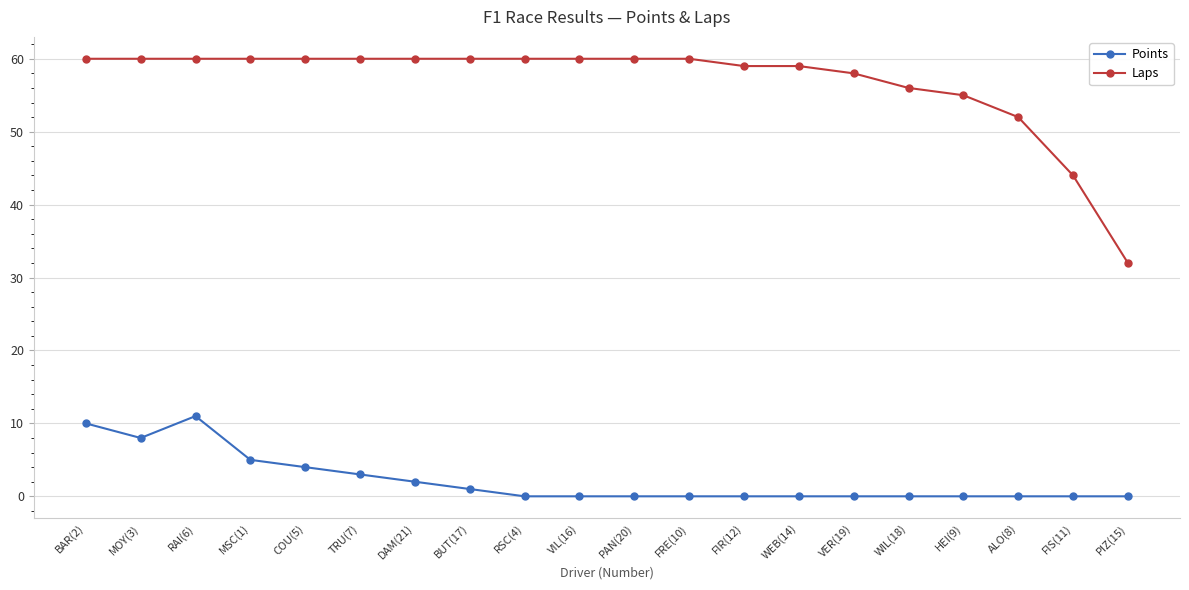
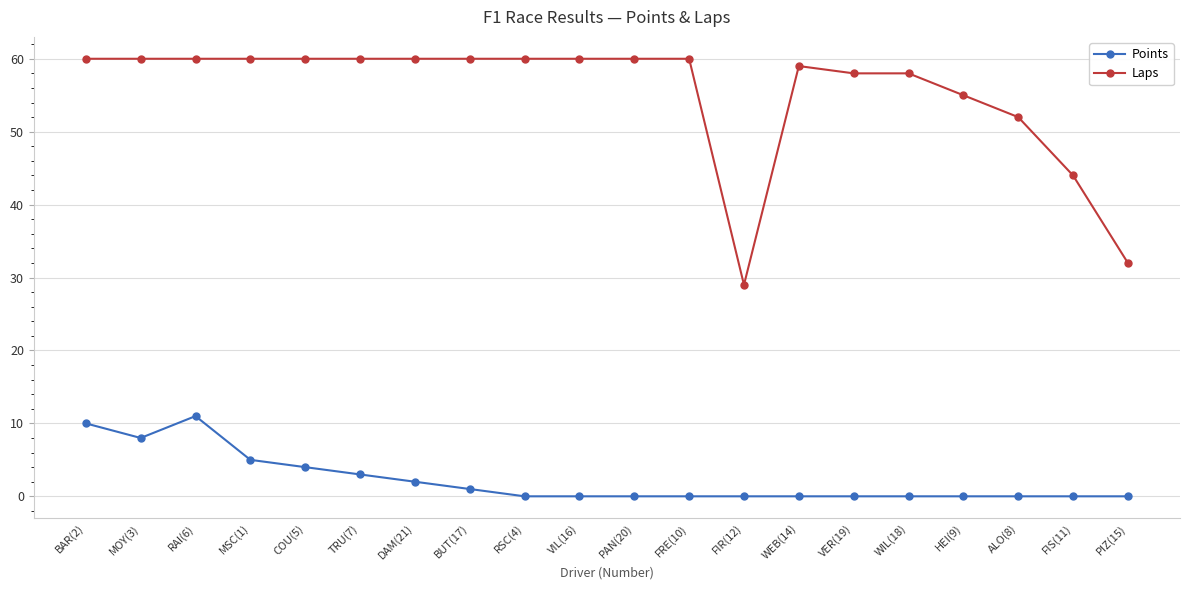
Laps, FIR(12): 59 -> 29
Laps, WIL(18): 56 -> 58
